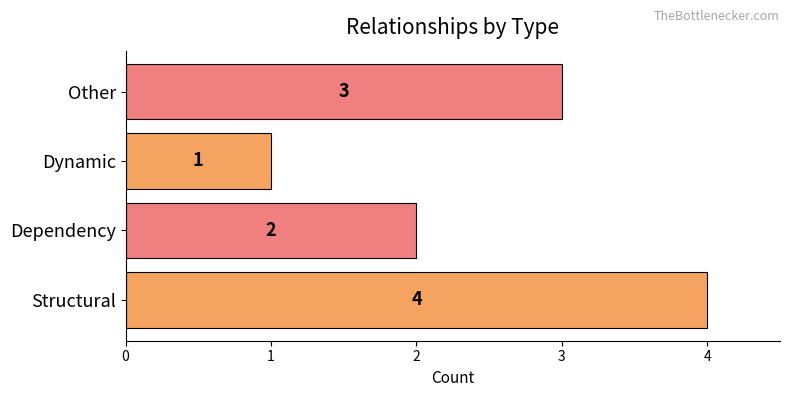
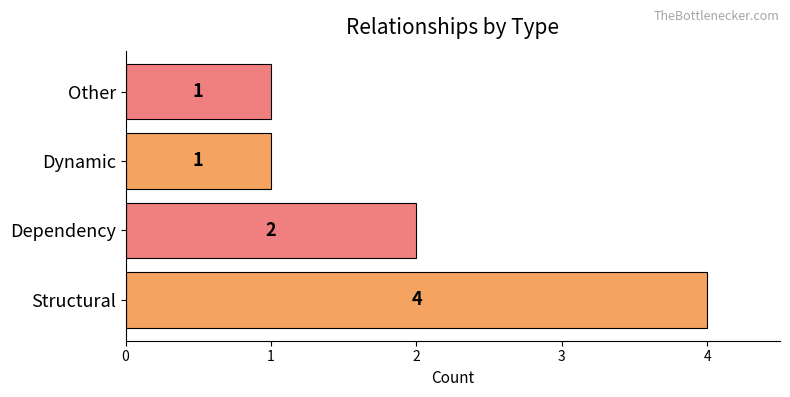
Other: 3 -> 1
